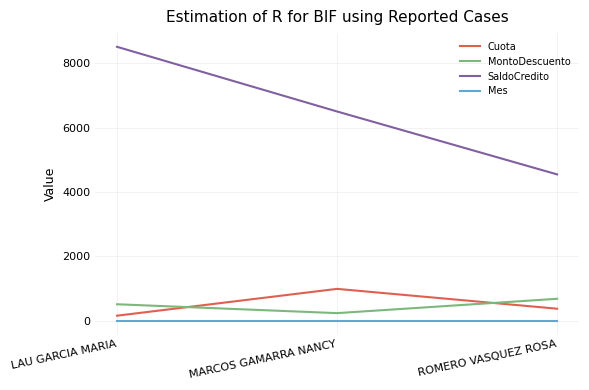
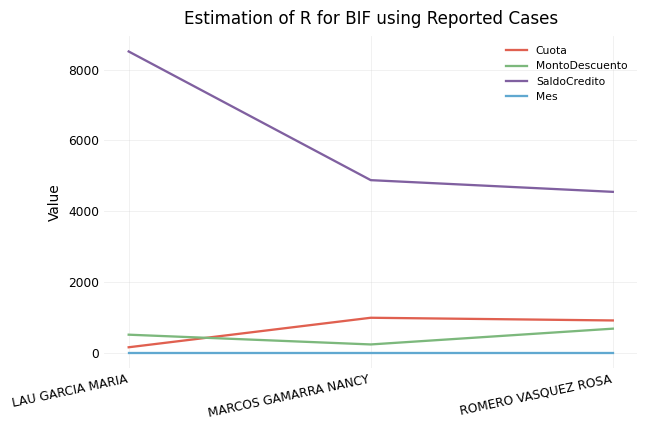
SaldoCredito, MARCOS GAMARRA NANCY: 6500 -> 4900
Cuota, ROMERO VASQUEZ ROSA: 400 -> 900
